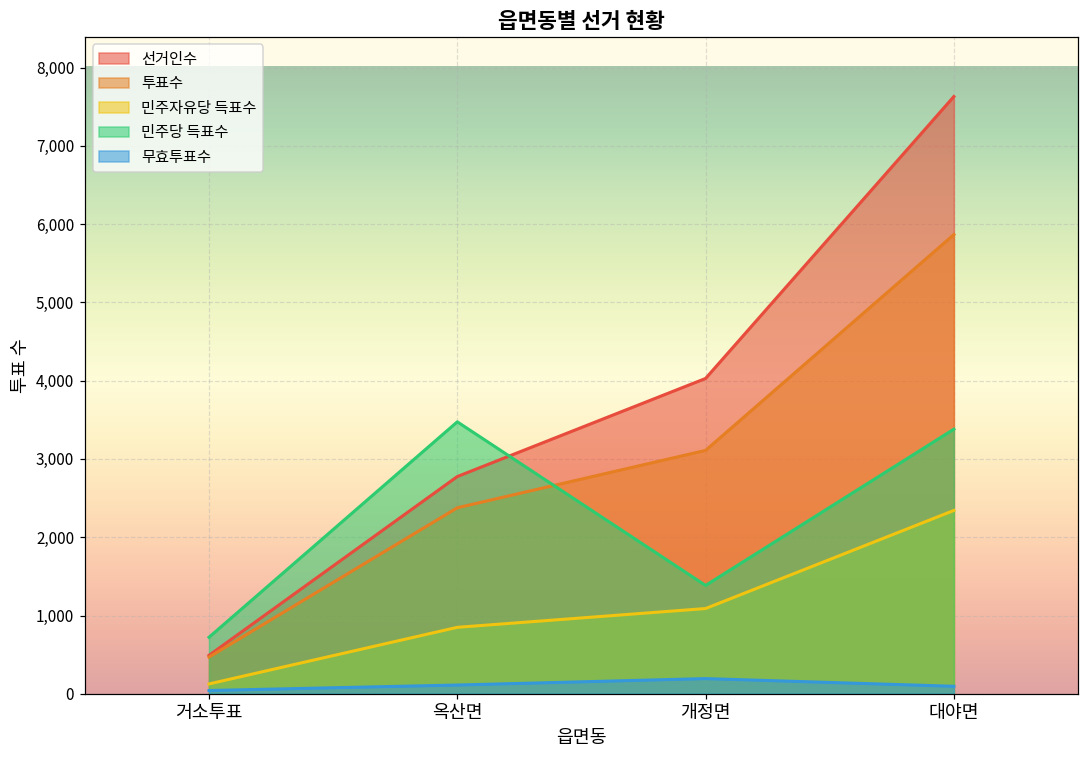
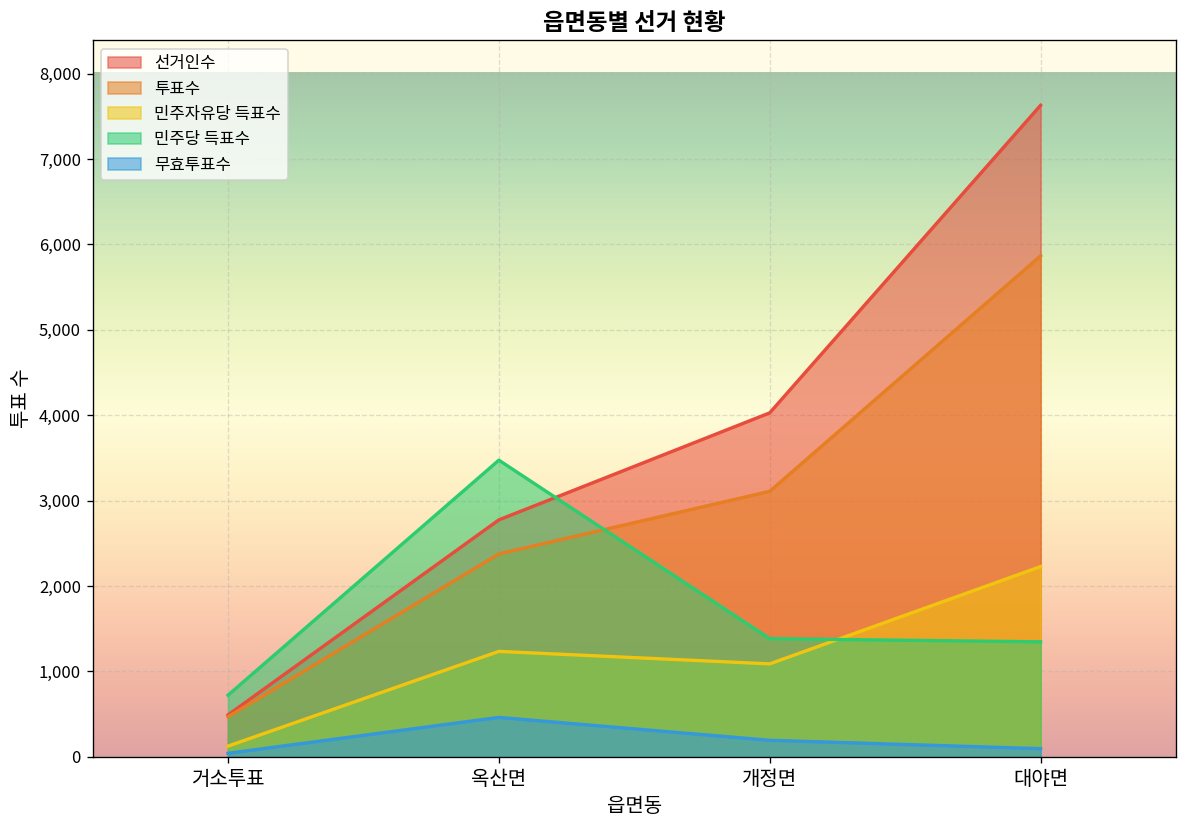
민주자유당 득표수, 옥산면: 800 -> 1,200
무효투표수, 옥산면: 100 -> 500
민주자유당 득표수, 대야면: 2,300 -> 2,200
민주당 득표수, 대야면: 3,400 -> 1,300
